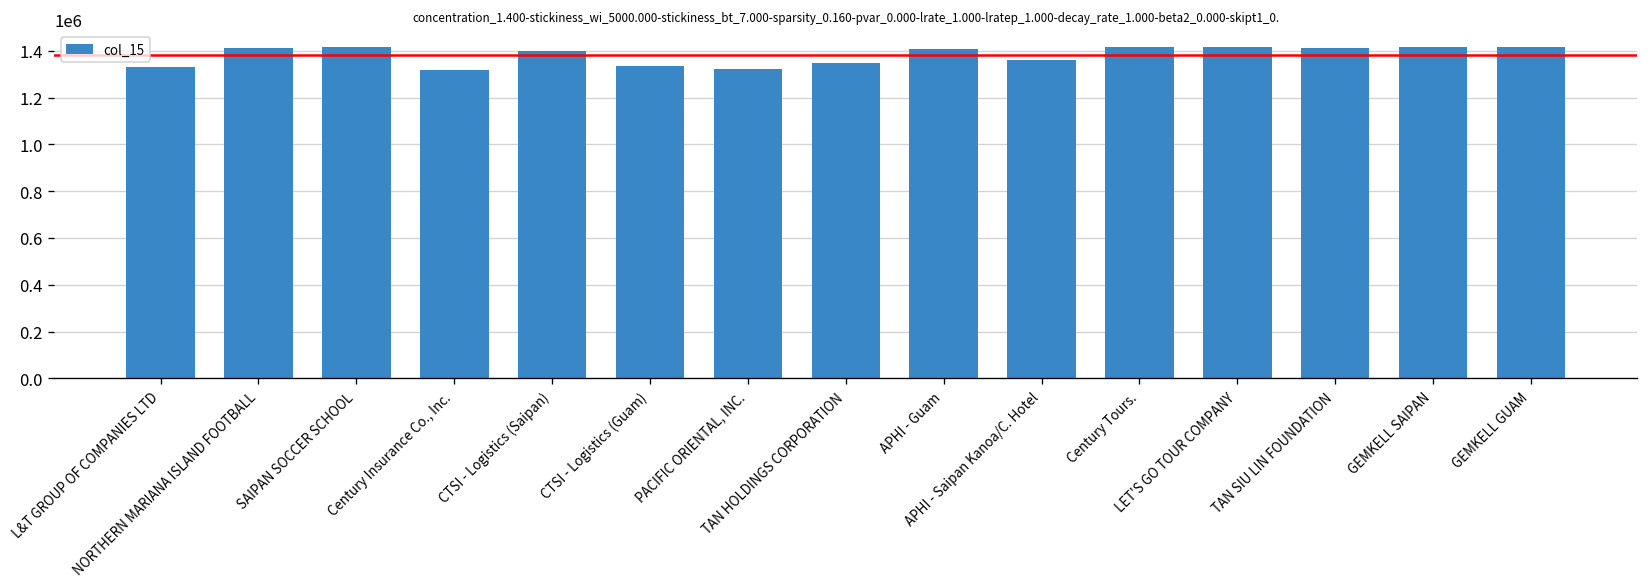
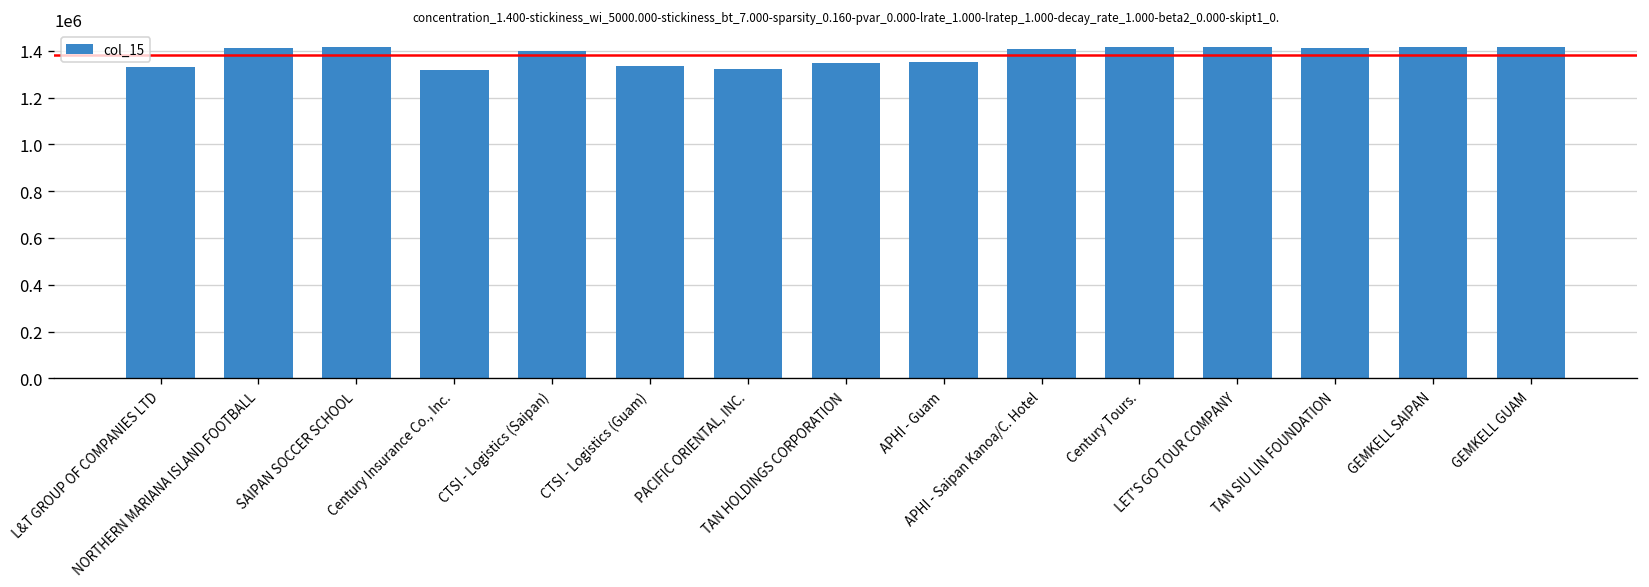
APHI - Guam: 1410000 -> 1350000
APHI - Saipan Kanoa/C. Hotel: 1360000 -> 1410000
